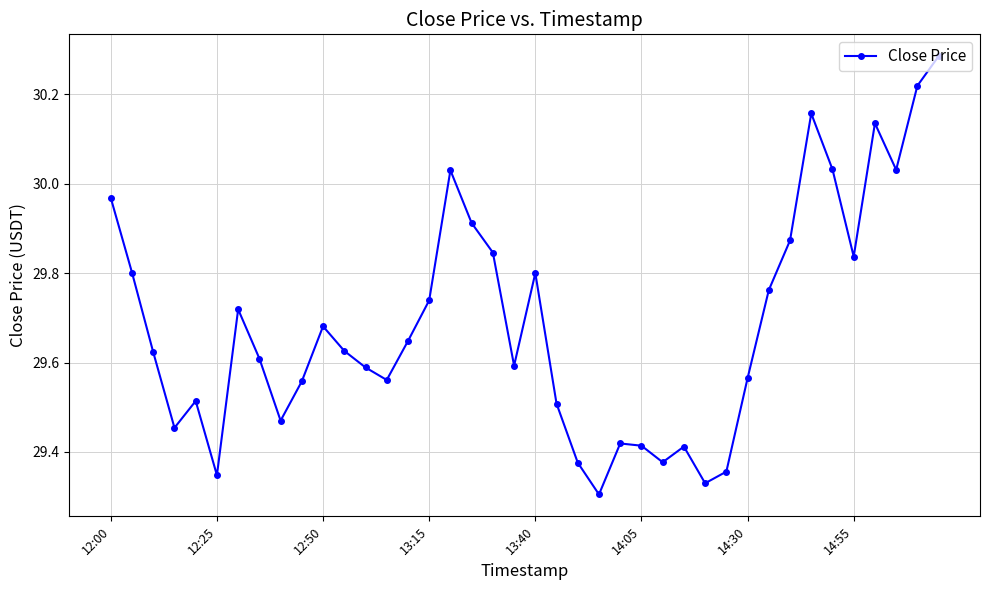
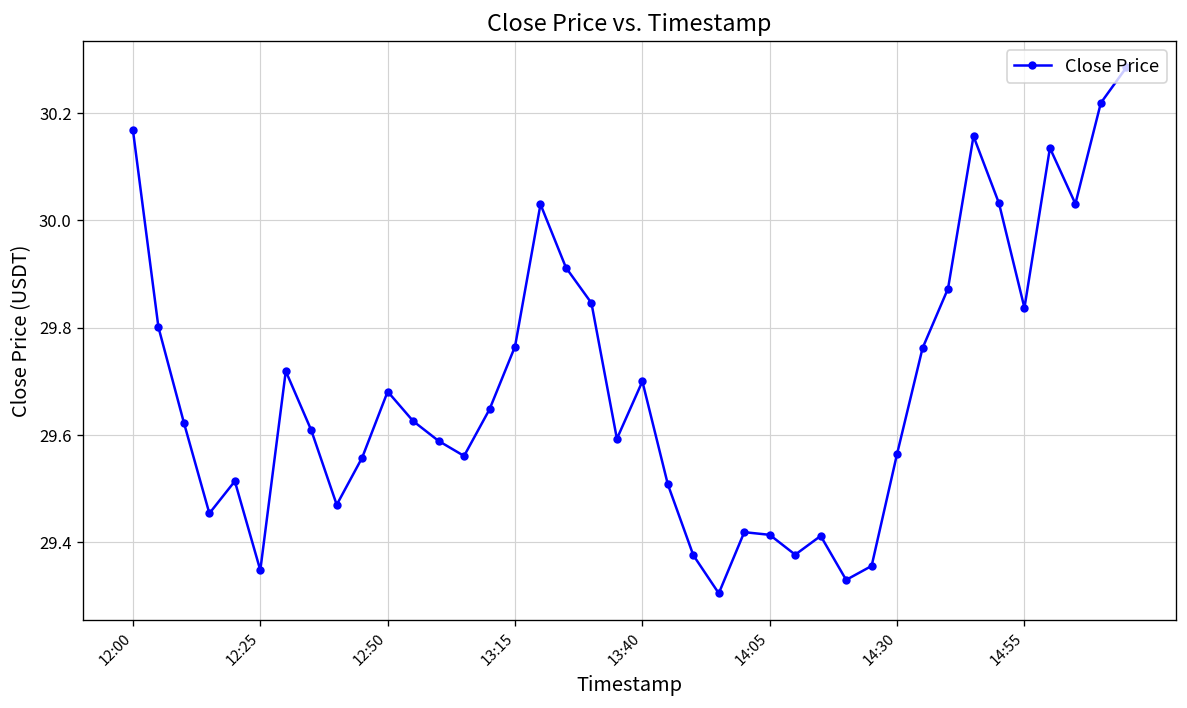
12:00: 29.97 -> 30.17
13:15: 29.74 -> 29.77
13:40: 29.8 -> 29.7
